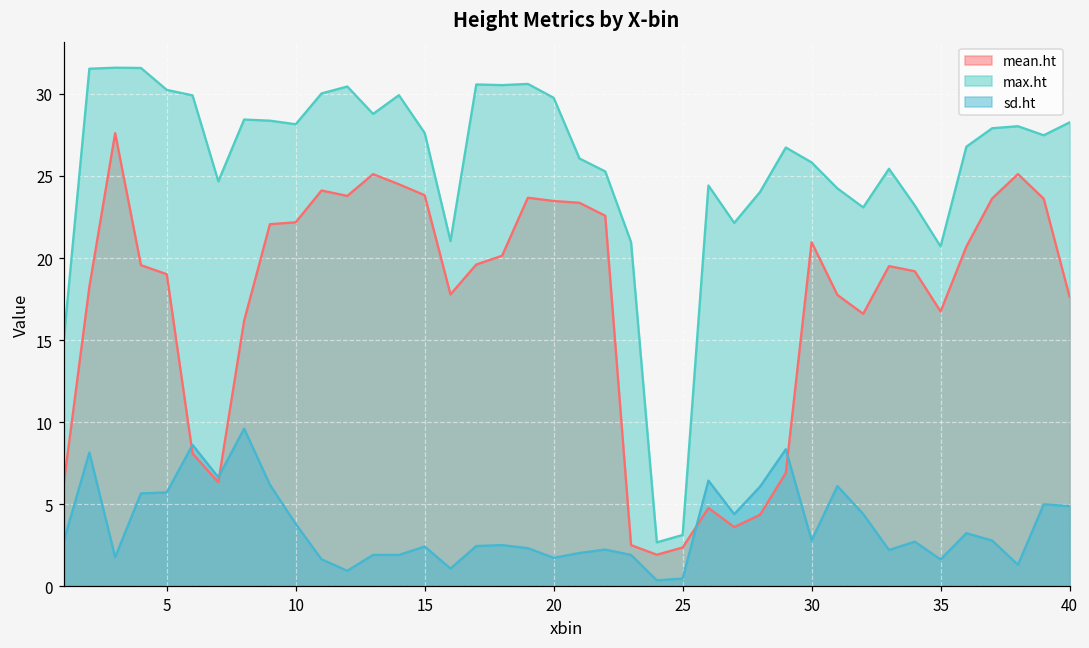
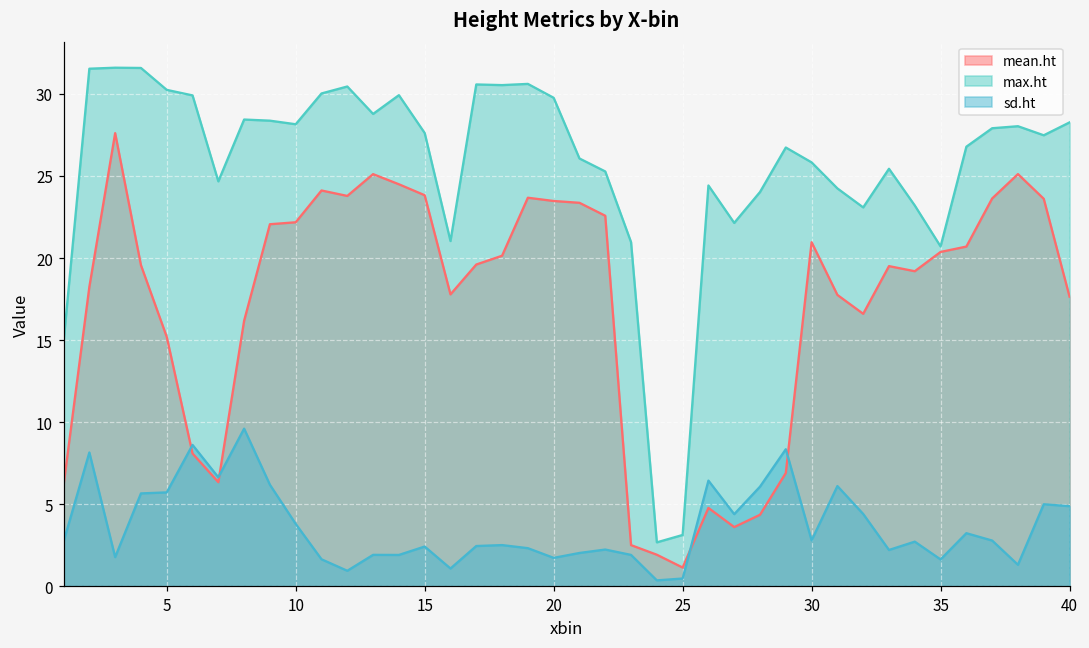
mean.ht, 5: 19.0 -> 15.2
mean.ht, 25: 2.4 -> 1.1
mean.ht, 35: 16.7 -> 20.4
